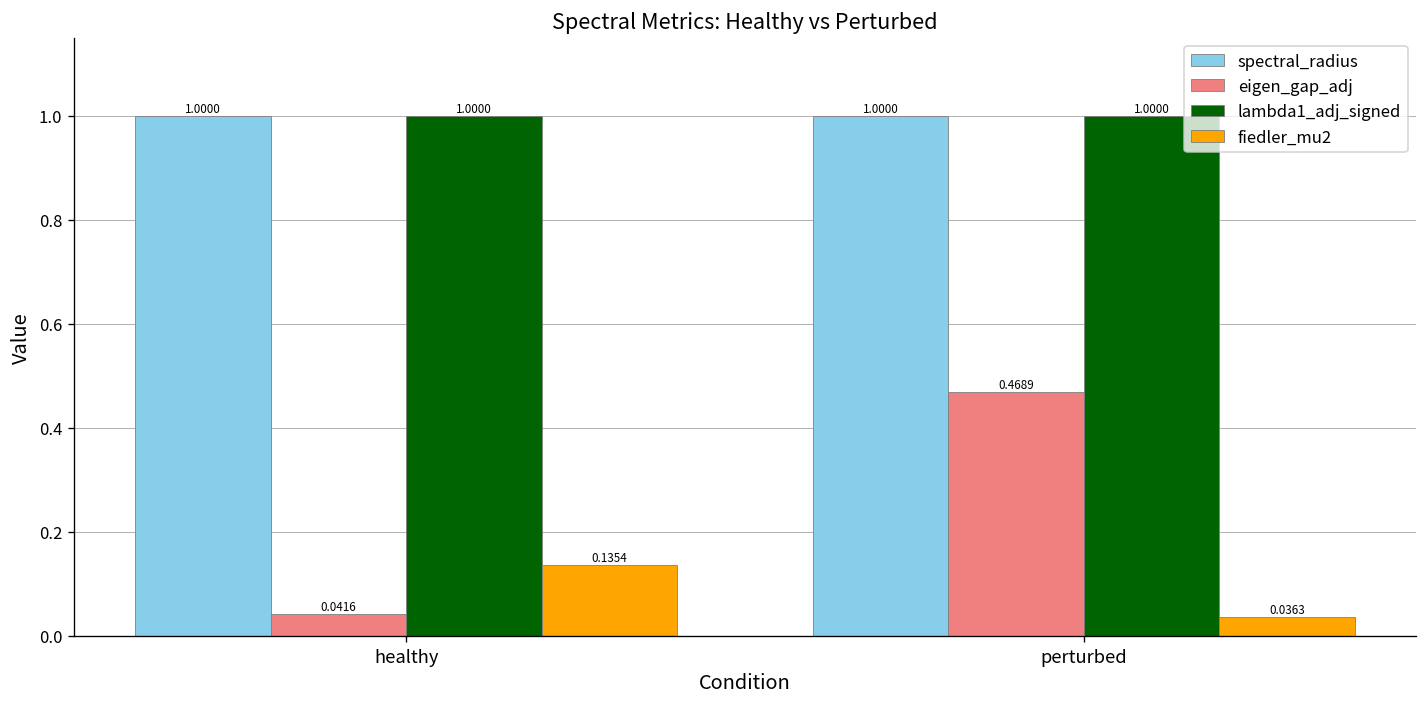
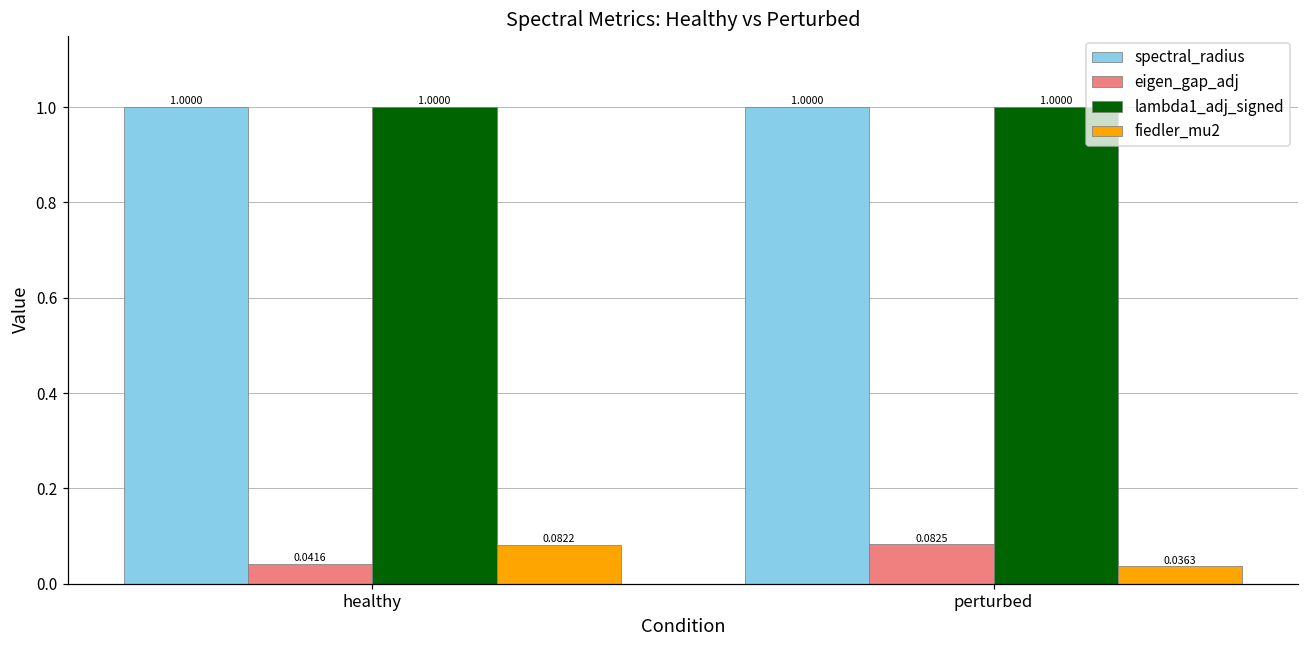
fiedler_mu2, healthy: 0.1354 -> 0.0822
eigen_gap_adj, perturbed: 0.4689 -> 0.0825
